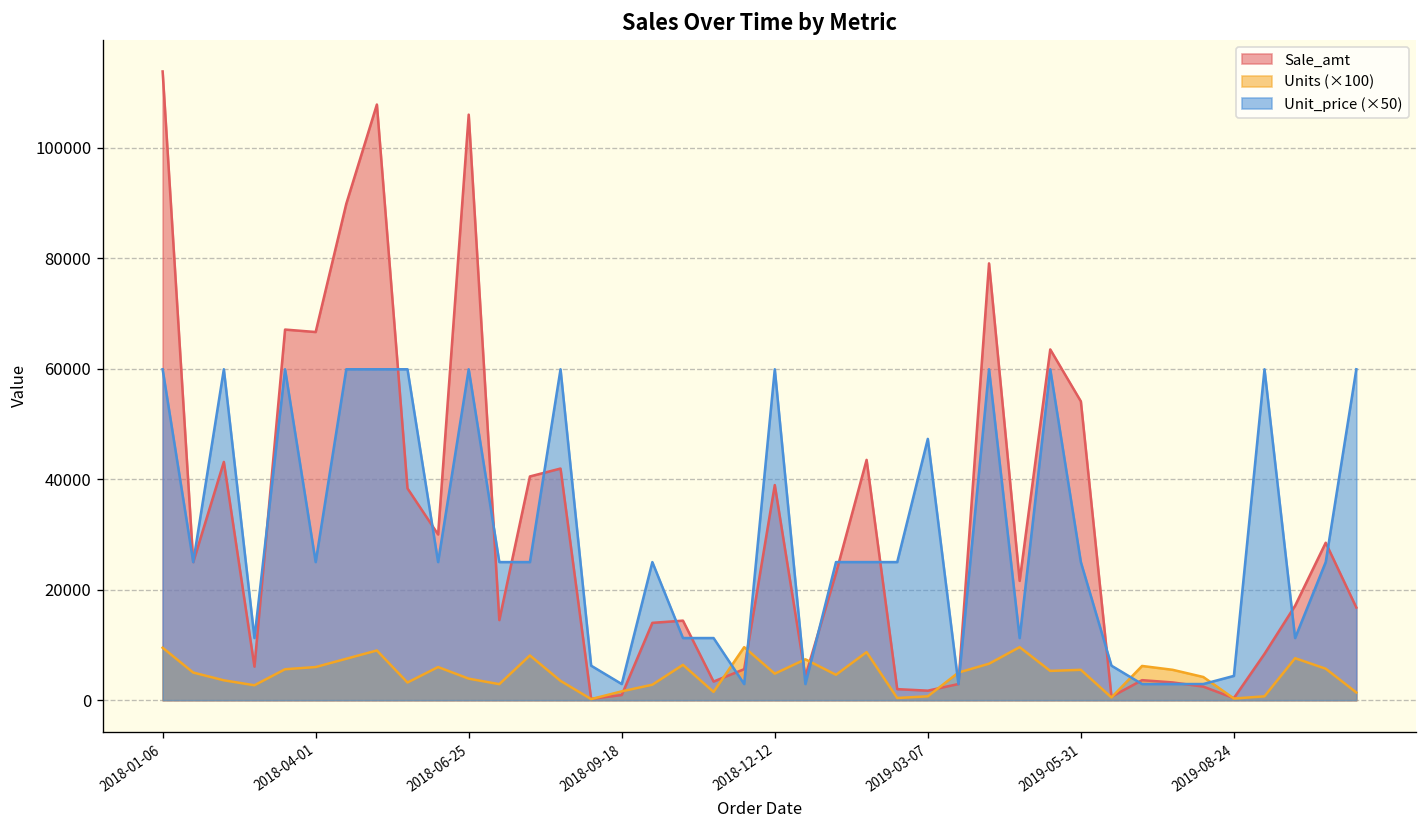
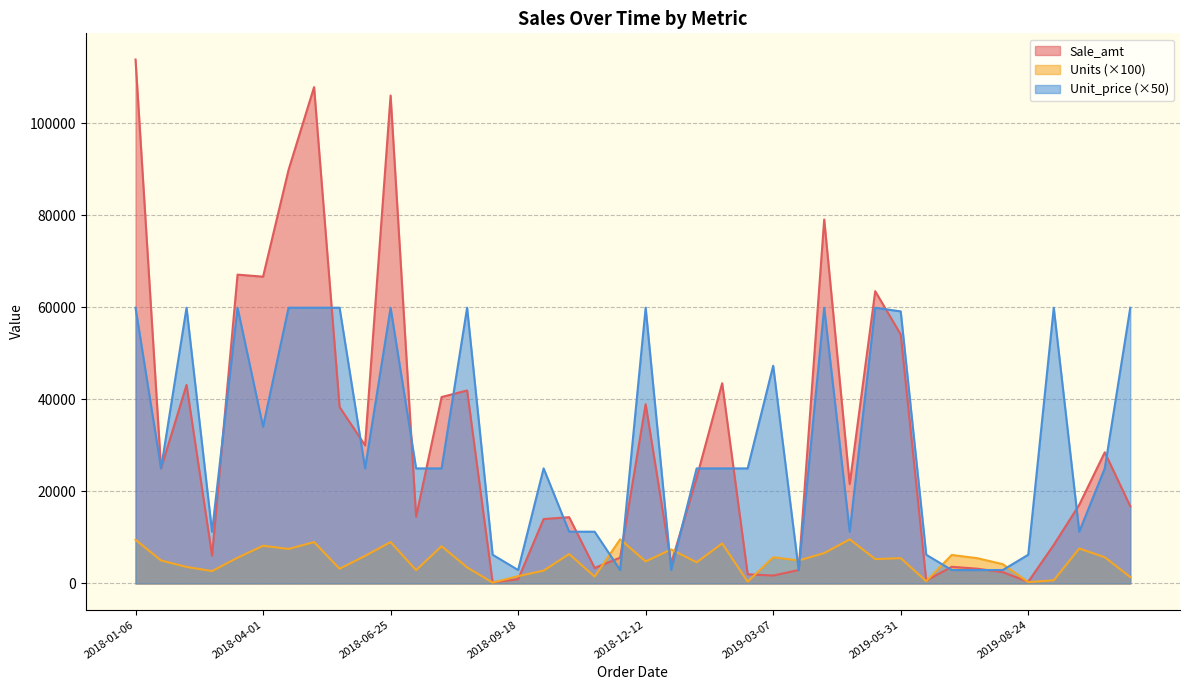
Units (×100), 2018-04-01: 6000 -> 8000
Unit_price (×50), 2018-04-01: 25000 -> 34000
Units (×100), 2018-06-25: 4000 -> 9000
Units (×100), 2019-03-07: 1000 -> 6000
Unit_price (×50), 2019-05-31: 25000 -> 59000
Unit_price (×50), 2019-08-24: 4000 -> 6000
